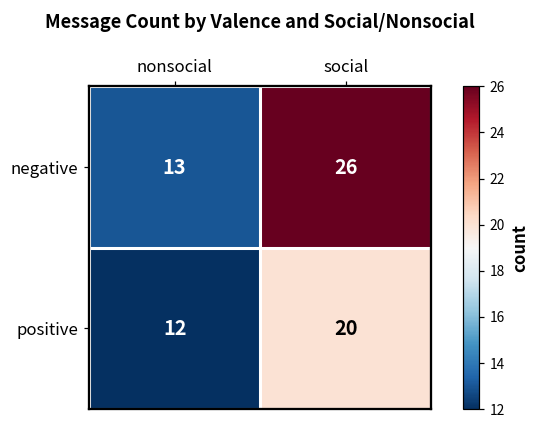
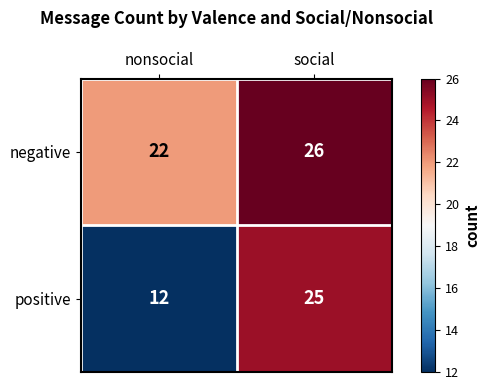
negative, nonsocial: 13 -> 22
positive, social: 20 -> 25
